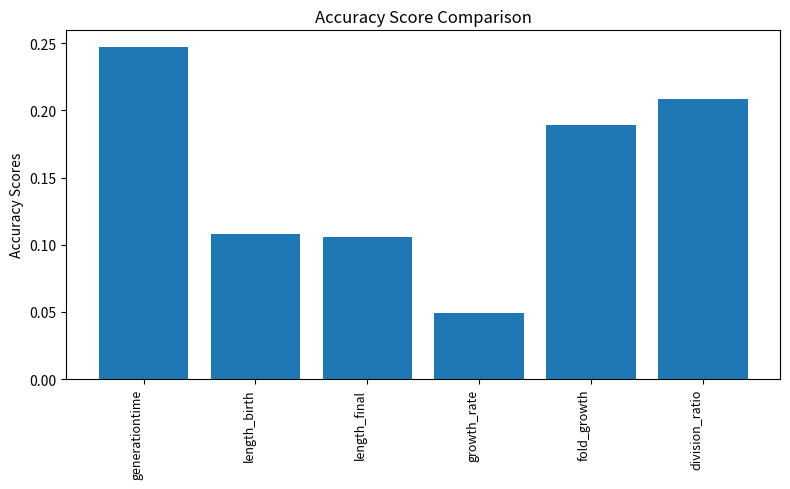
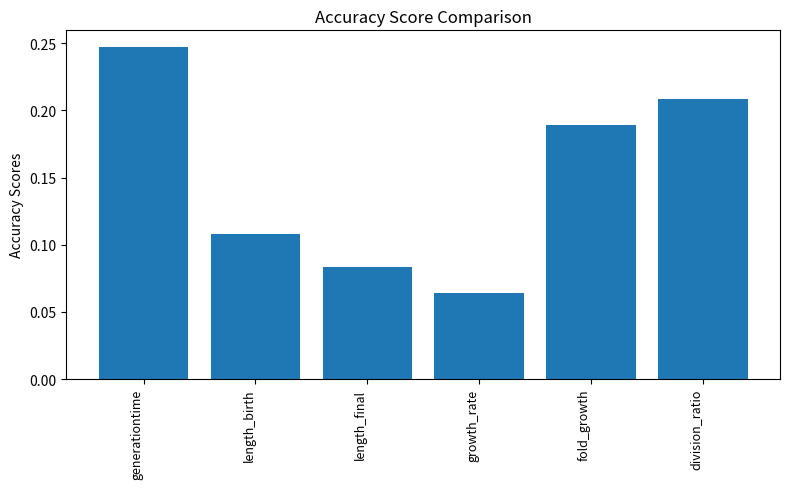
length_final: 0.106 -> 0.083
growth_rate: 0.049 -> 0.064
